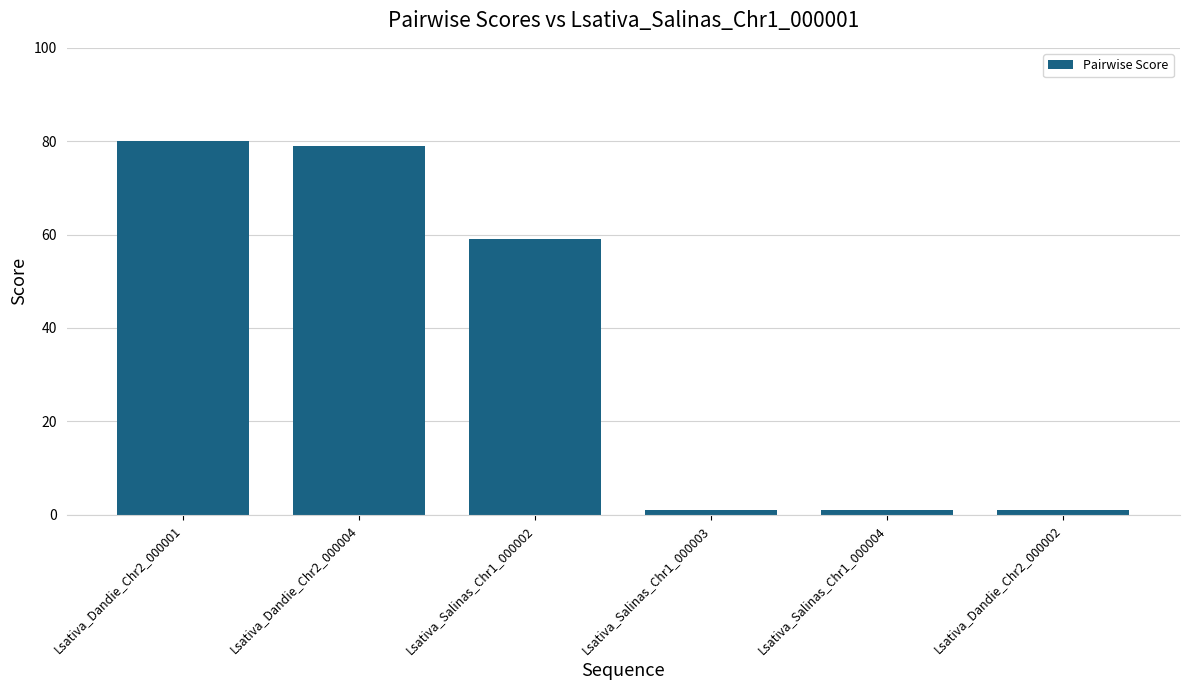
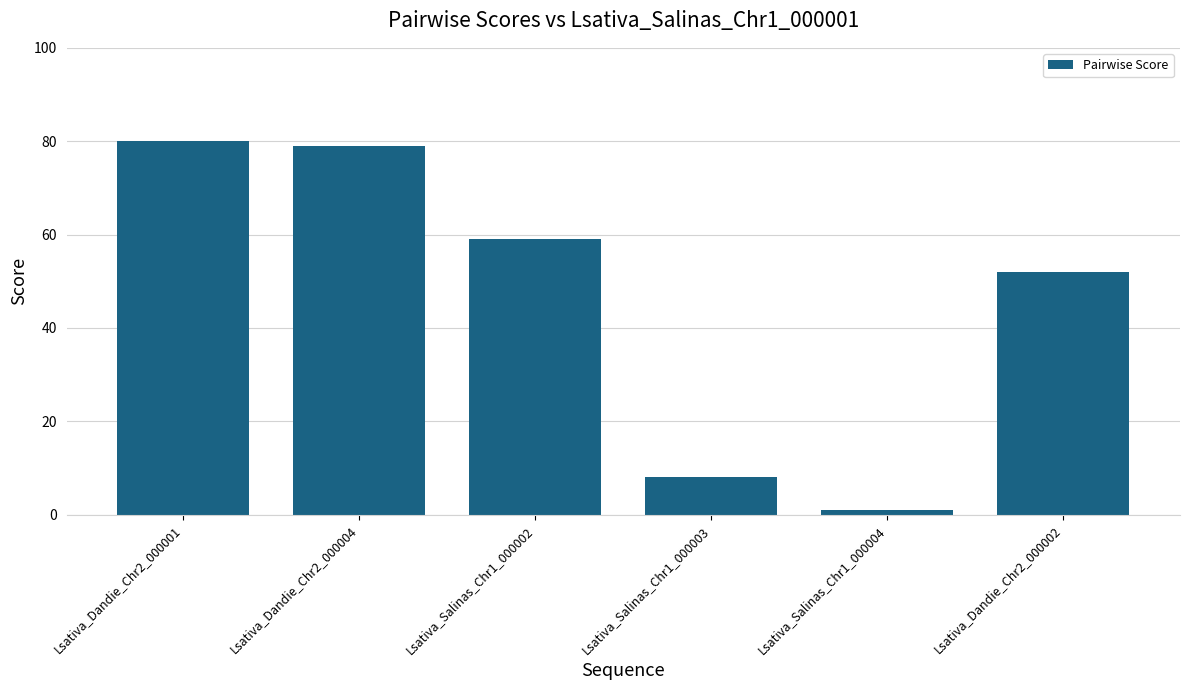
Lsativa_Salinas_Chr1_000003: 1 -> 8
Lsativa_Dandie_Chr2_000002: 1 -> 52
